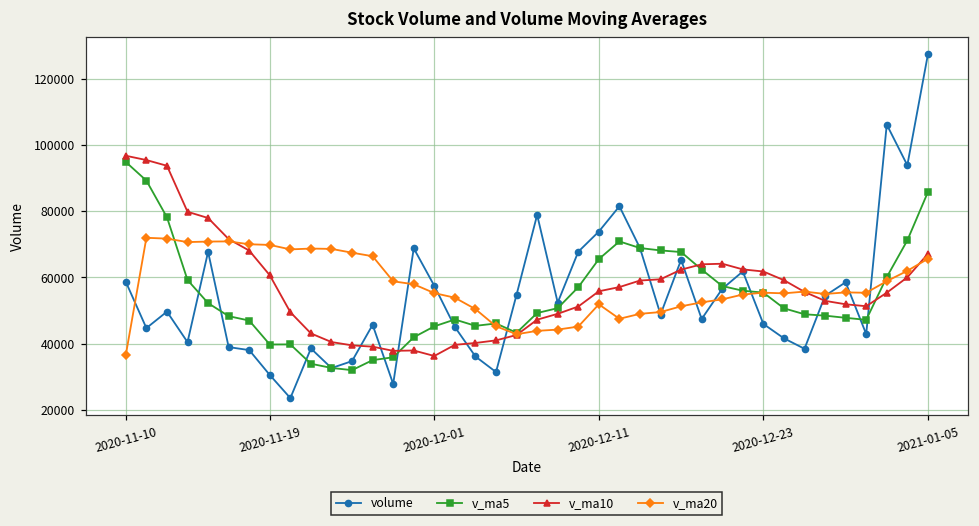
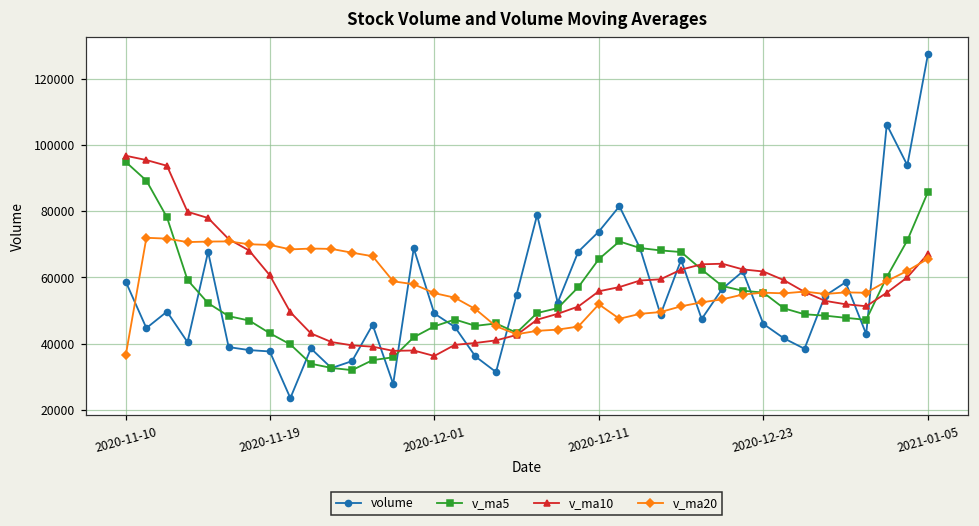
volume, 2020-11-19: 31000 -> 38000
v_ma5, 2020-11-19: 40000 -> 43000
volume, 2020-12-01: 57000 -> 49000
